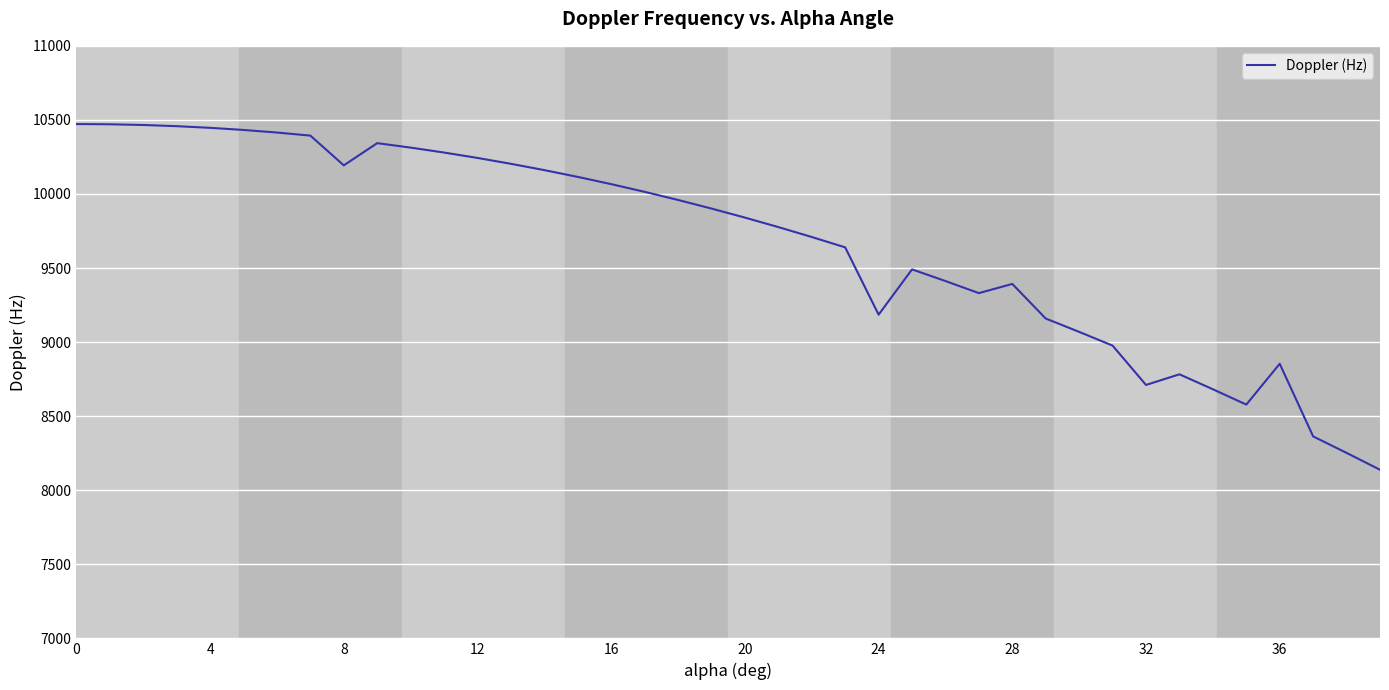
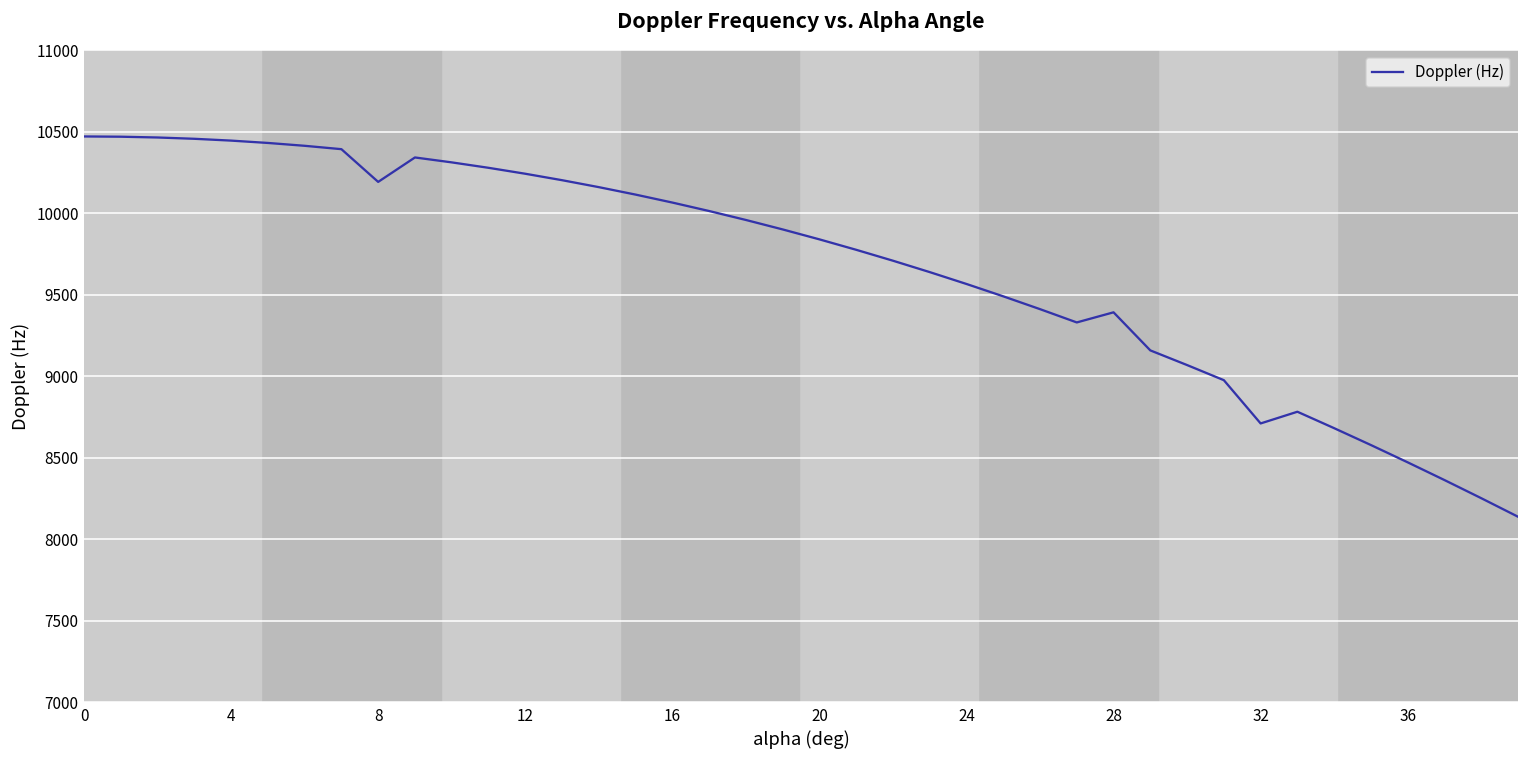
24: 9190 -> 9570
36: 8850 -> 8470
